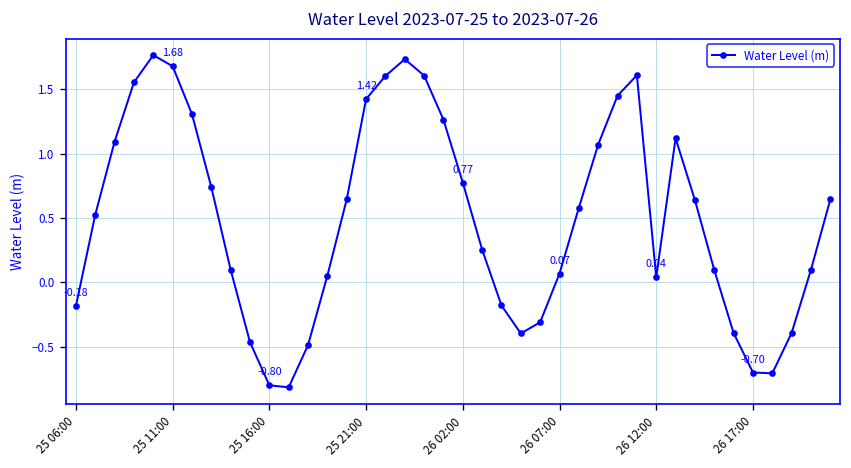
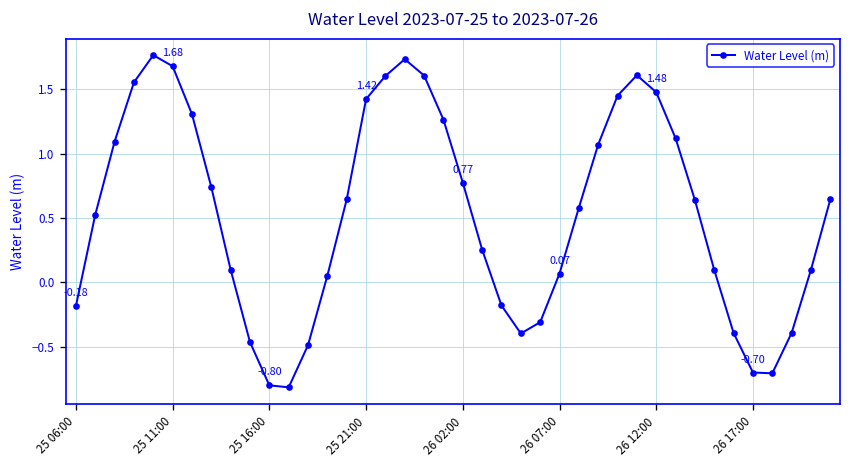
26 12:00: 0.04 -> 1.48
